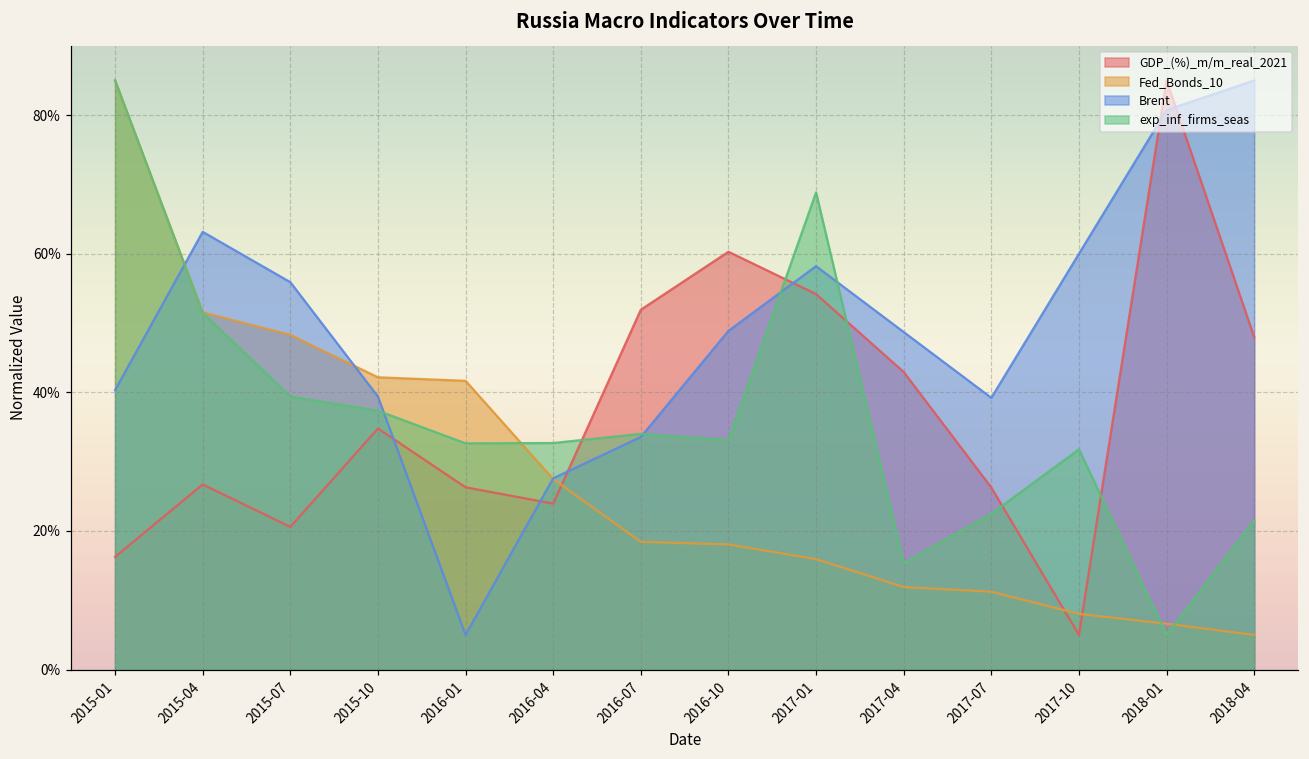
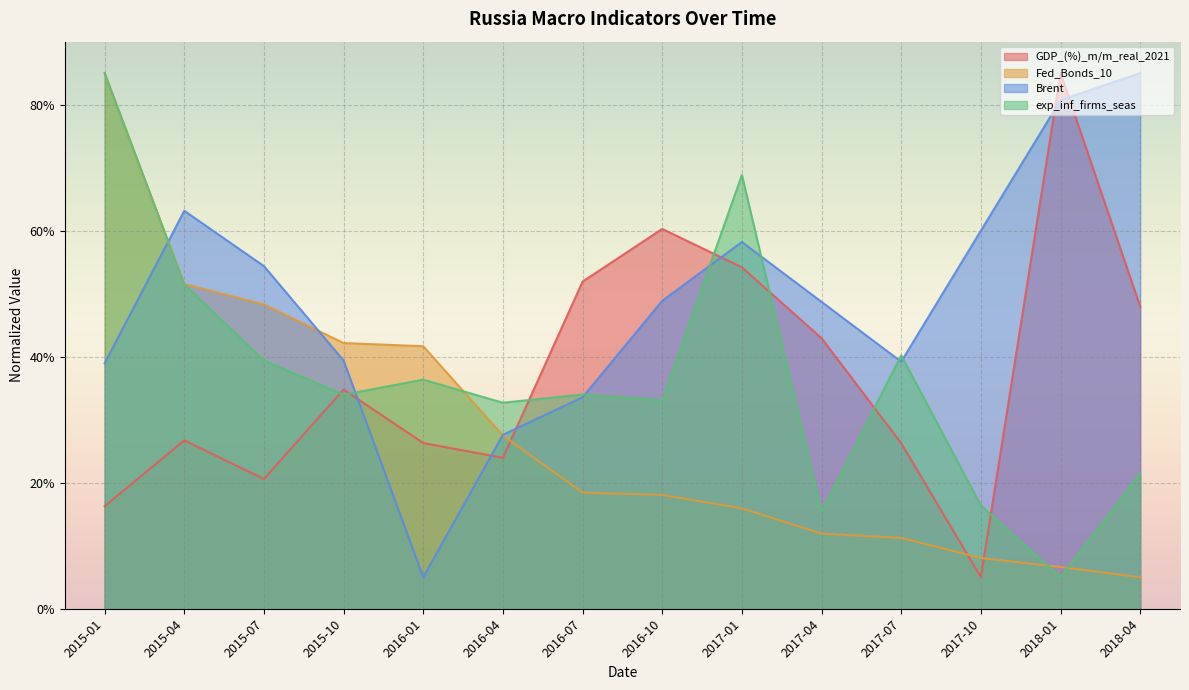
Brent, 2015-01: 40% -> 39%
Brent, 2015-07: 56% -> 54%
exp_inf_firms_seas, 2015-10: 37% -> 34%
exp_inf_firms_seas, 2016-01: 33% -> 36%
exp_inf_firms_seas, 2017-07: 22% -> 40%
exp_inf_firms_seas, 2017-10: 32% -> 16%
